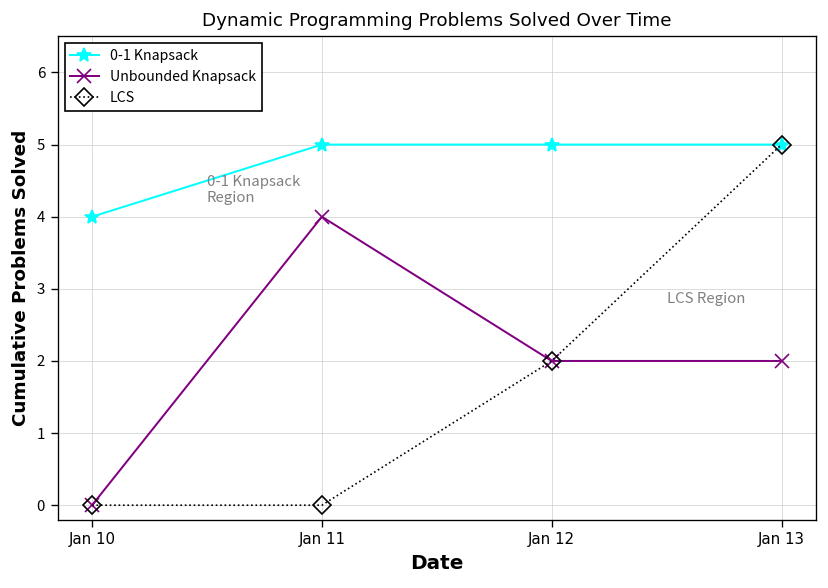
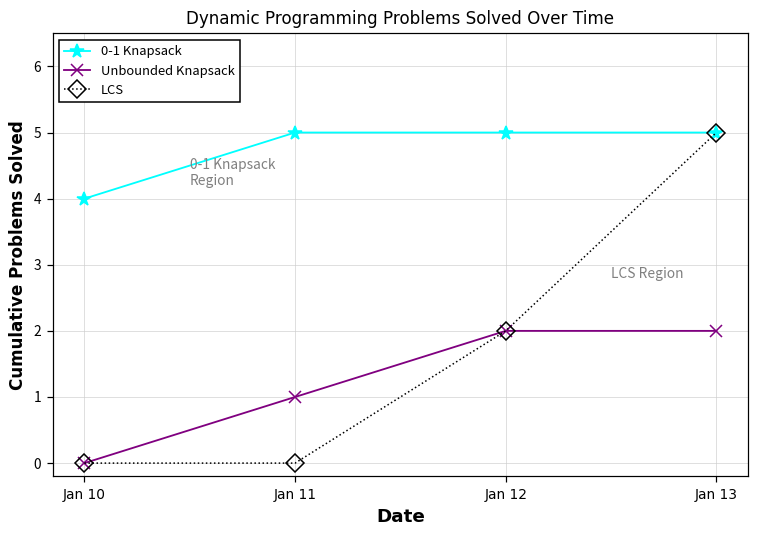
Unbounded Knapsack, Jan 11: 4 -> 1
